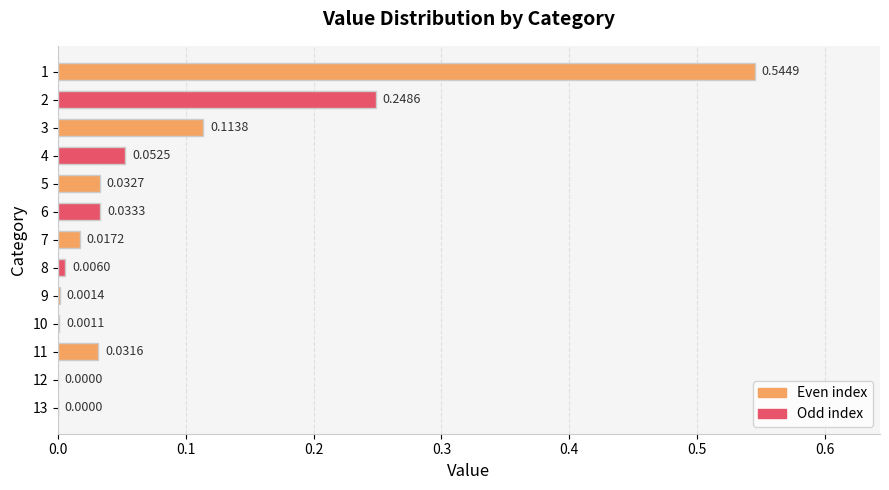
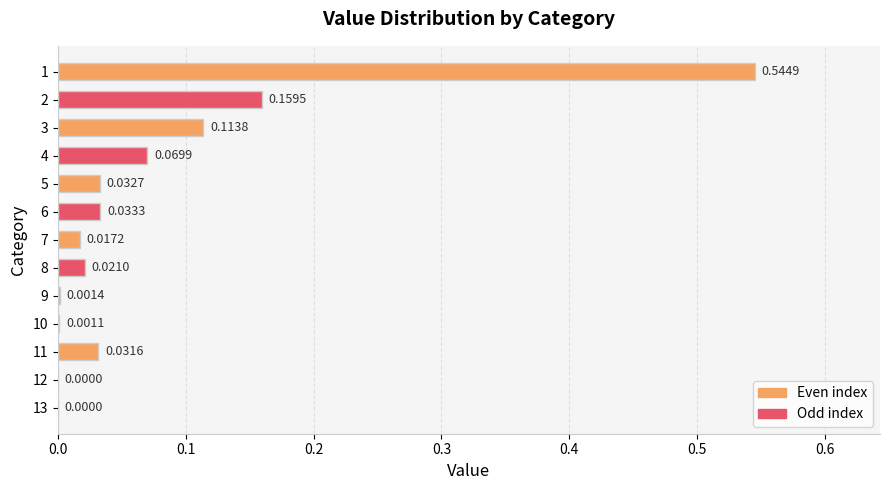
2: 0.2486 -> 0.1595
4: 0.0525 -> 0.0699
8: 0.0060 -> 0.0210
